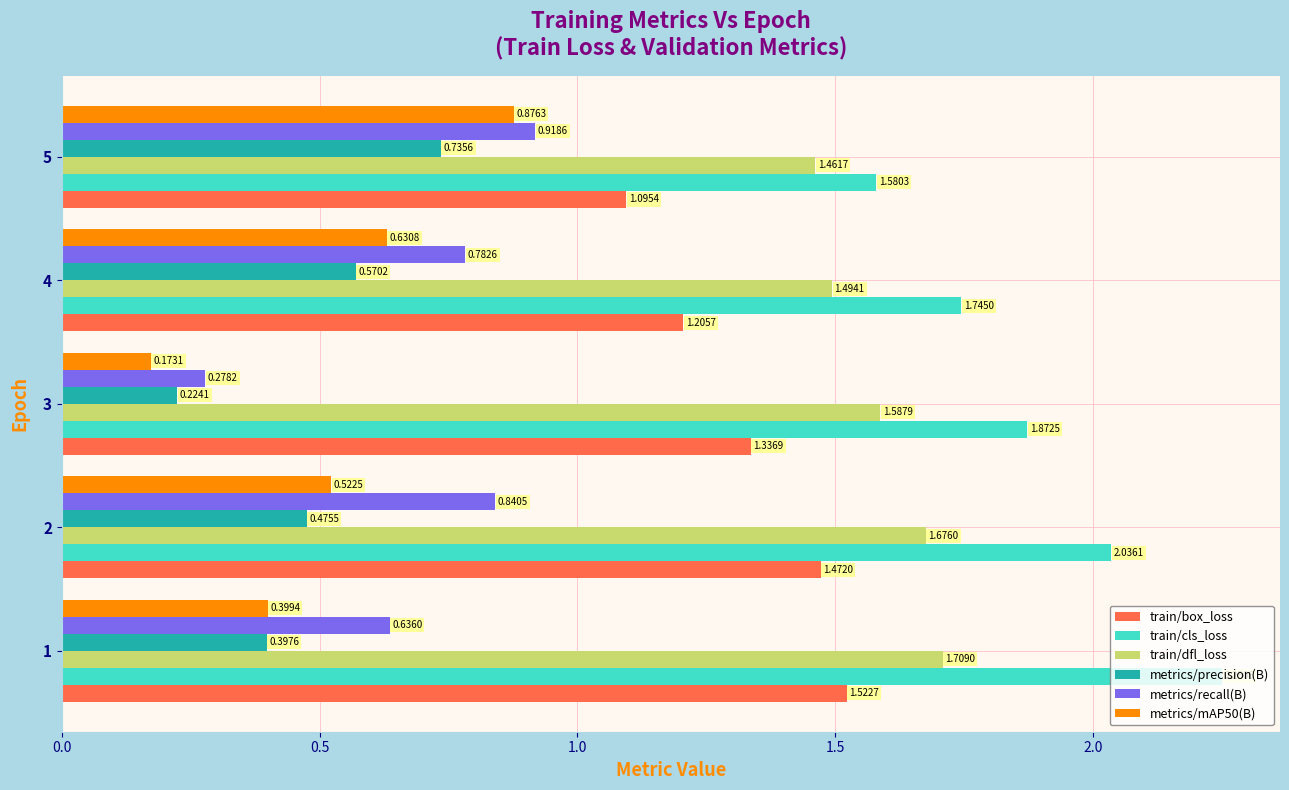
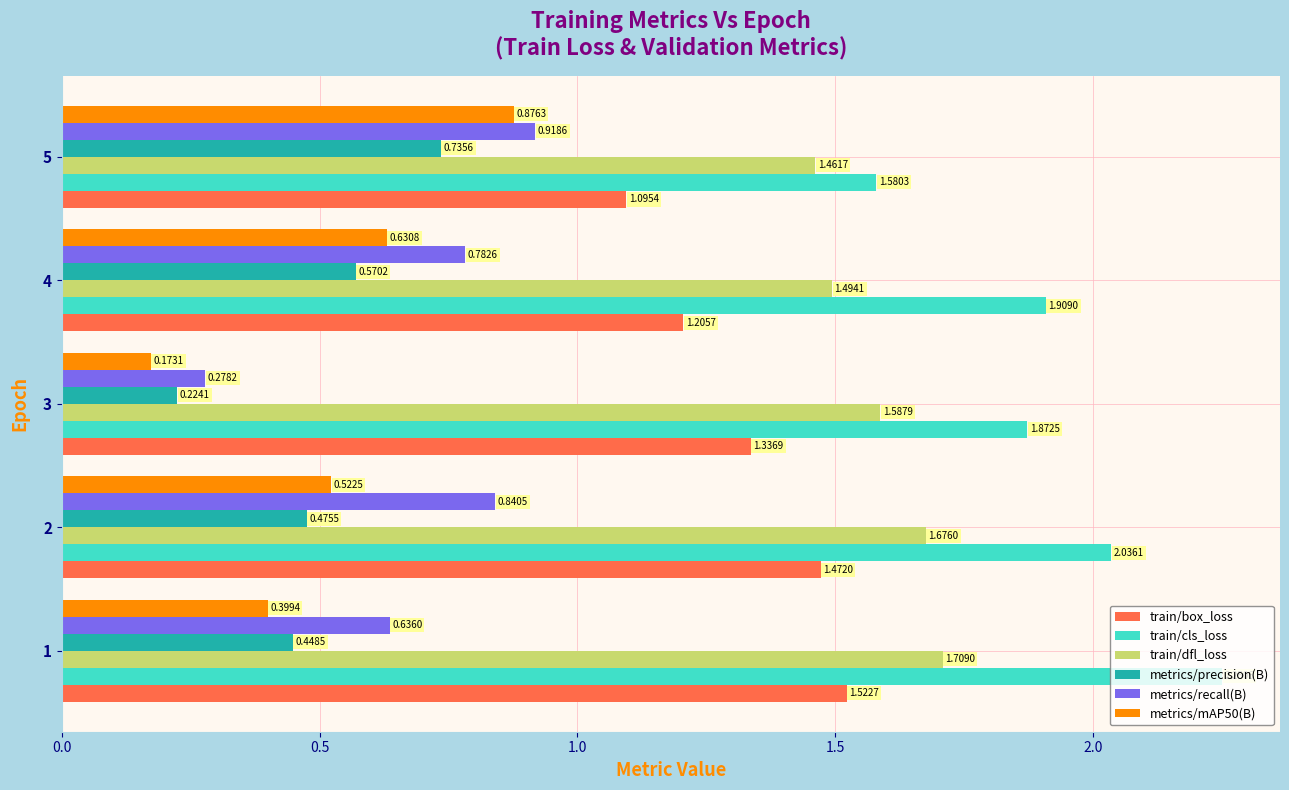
train/cls_loss, 4: 1.7450 -> 1.9090
metrics/precision(B), 1: 0.3976 -> 0.4485
